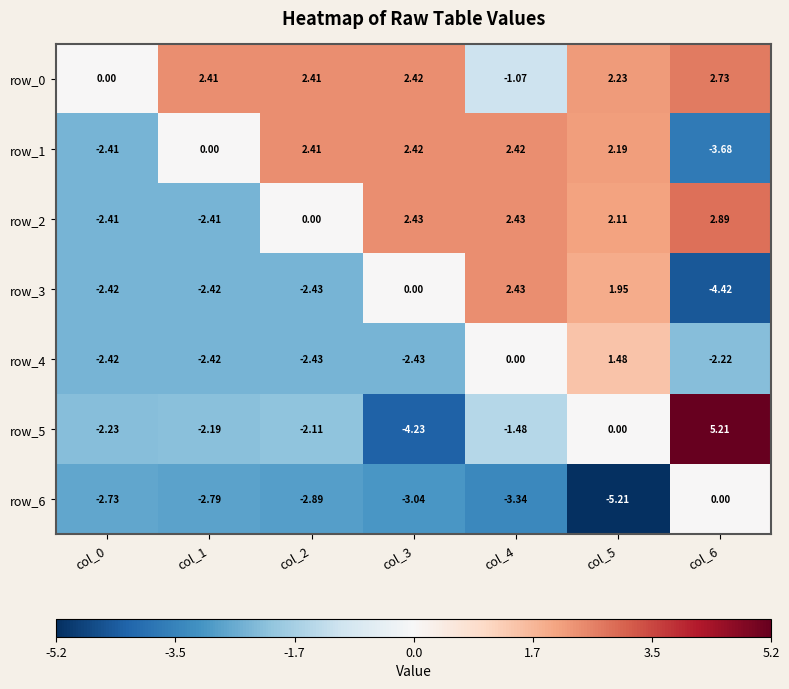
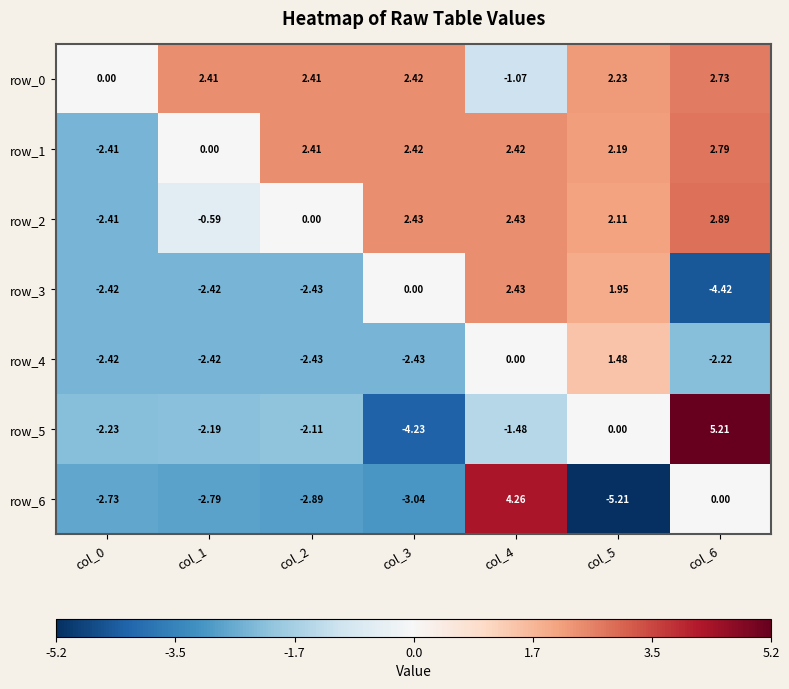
row_1, col_6: -3.68 -> 2.79
row_2, col_1: -2.41 -> -0.59
row_6, col_4: -3.34 -> 4.26
